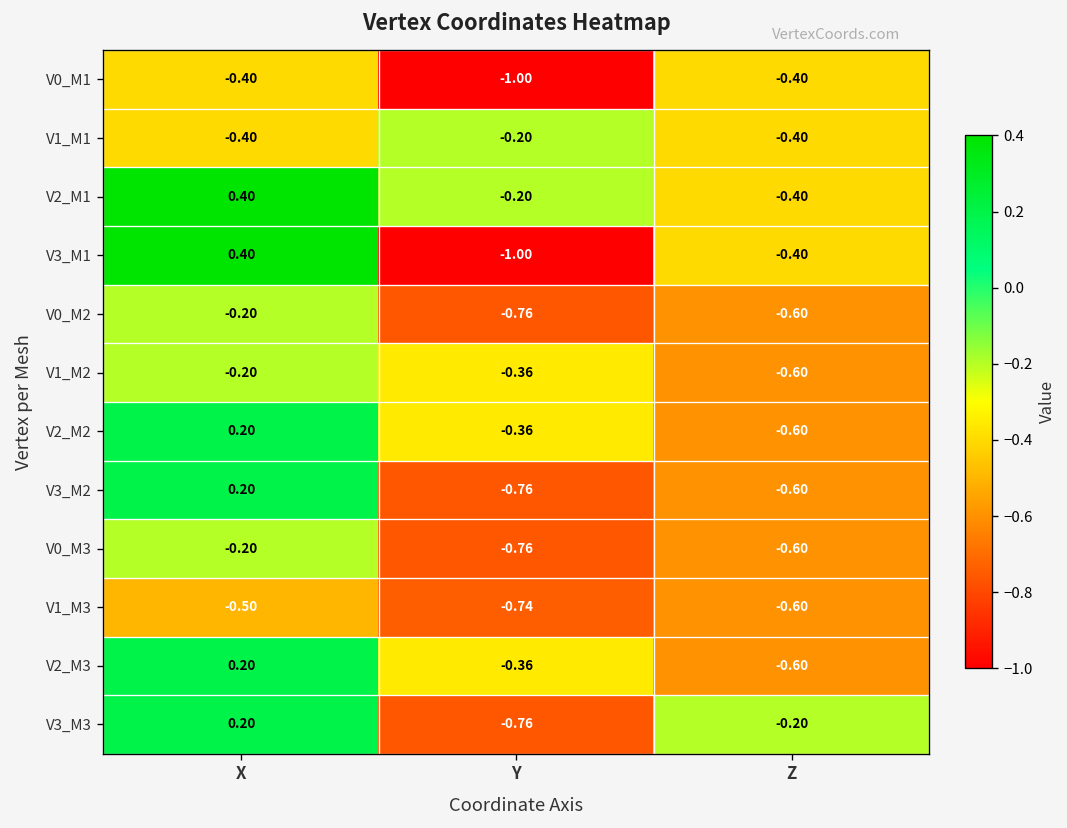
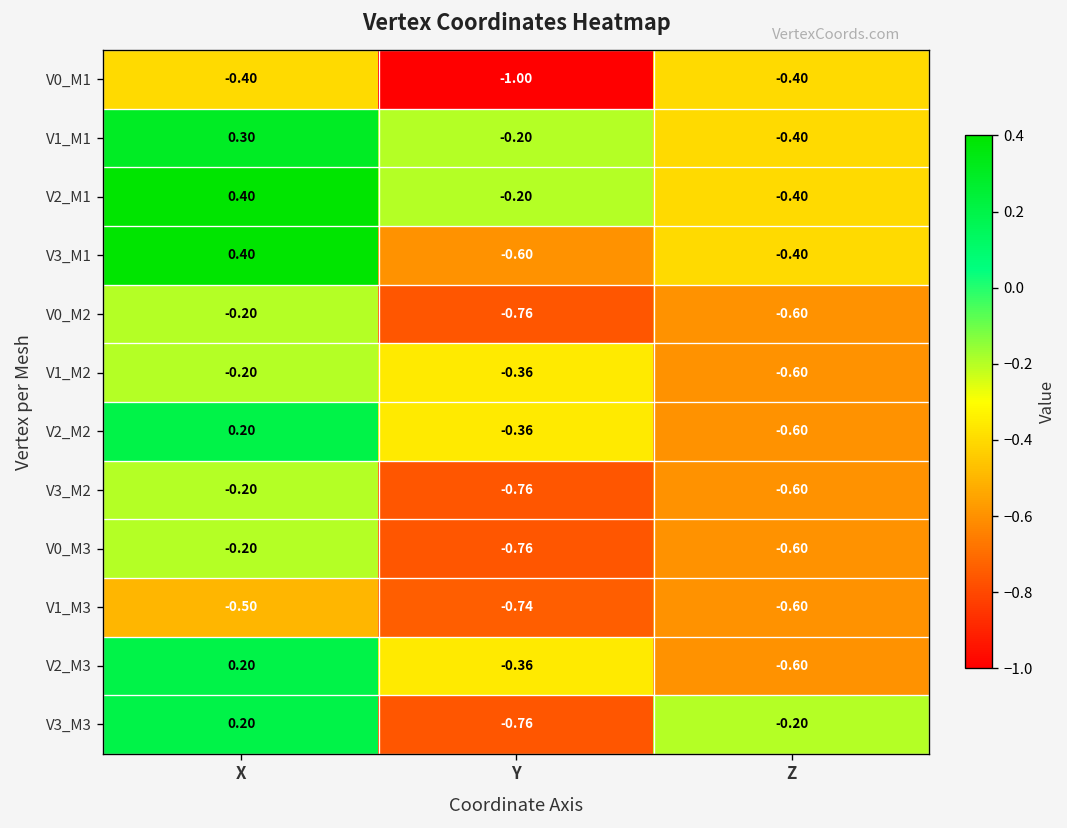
V1_M1, X: -0.40 -> 0.30
V3_M1, Y: -1.00 -> -0.60
V3_M2, X: 0.20 -> -0.20
